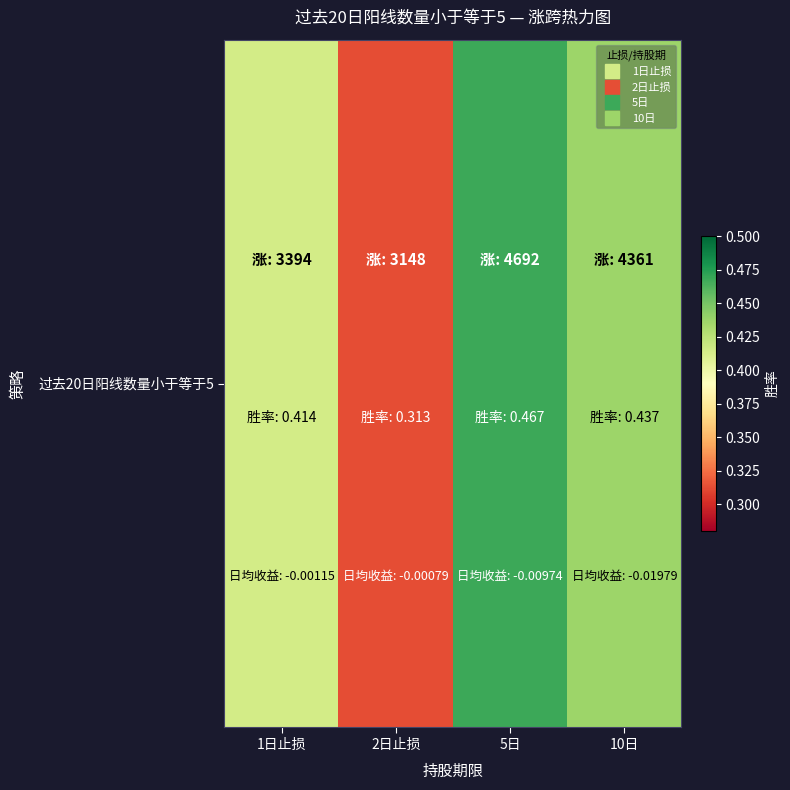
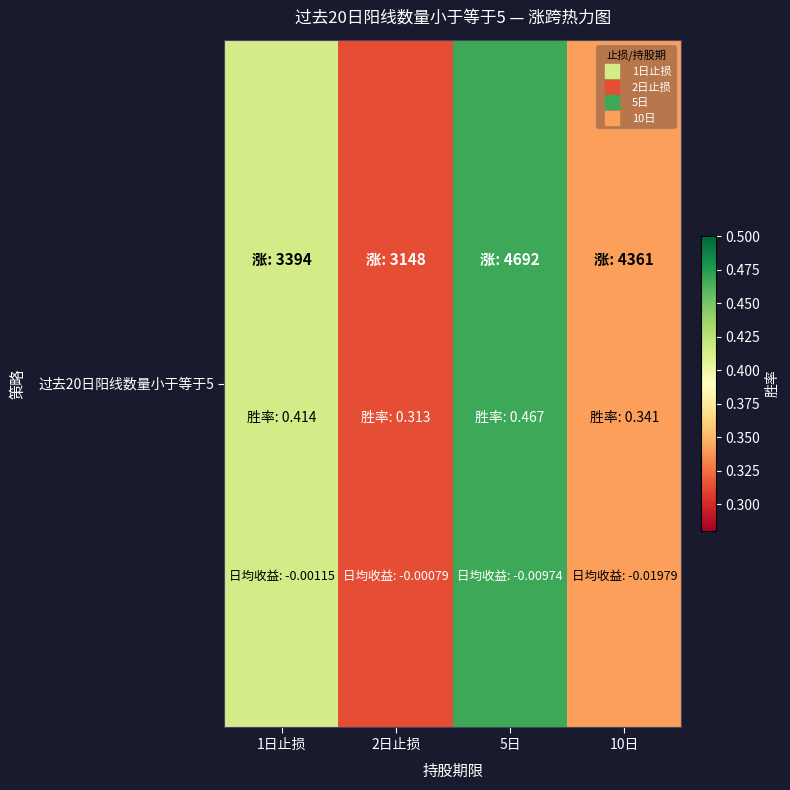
过去20日阳线数量小于等于5, 10日: 0.437 -> 0.341
